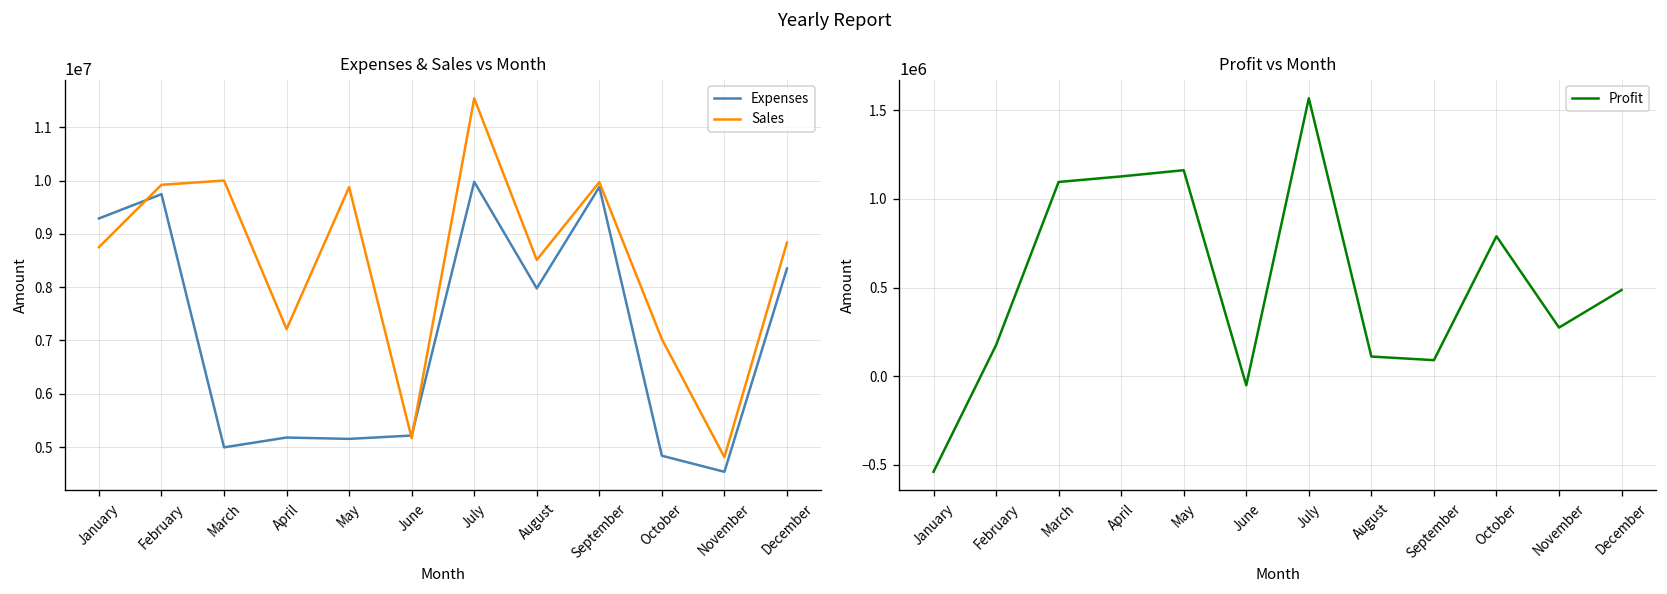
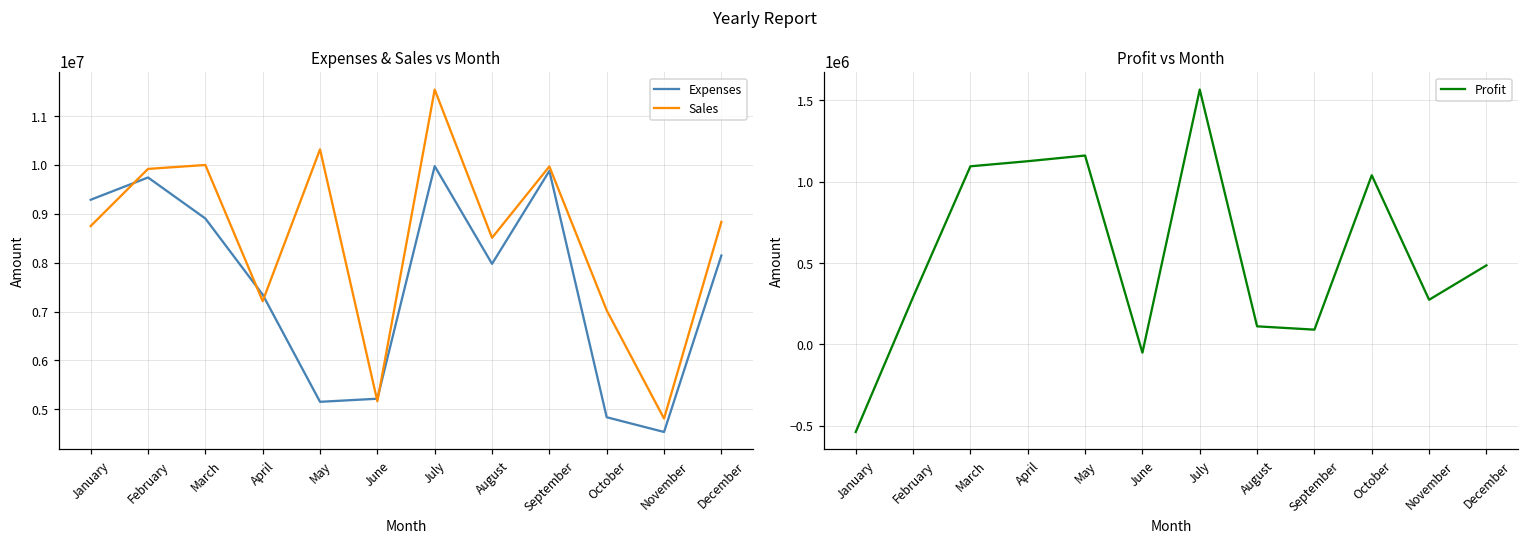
Expenses & Sales vs Month, Expenses, March: 5000000 -> 8900000
Expenses & Sales vs Month, Expenses, April: 5200000 -> 7300000
Expenses & Sales vs Month, Sales, May: 9900000 -> 10300000
Expenses & Sales vs Month, Expenses, December: 8300000 -> 8100000
Profit vs Month, February: 180000 -> 290000
Profit vs Month, October: 790000 -> 1040000
